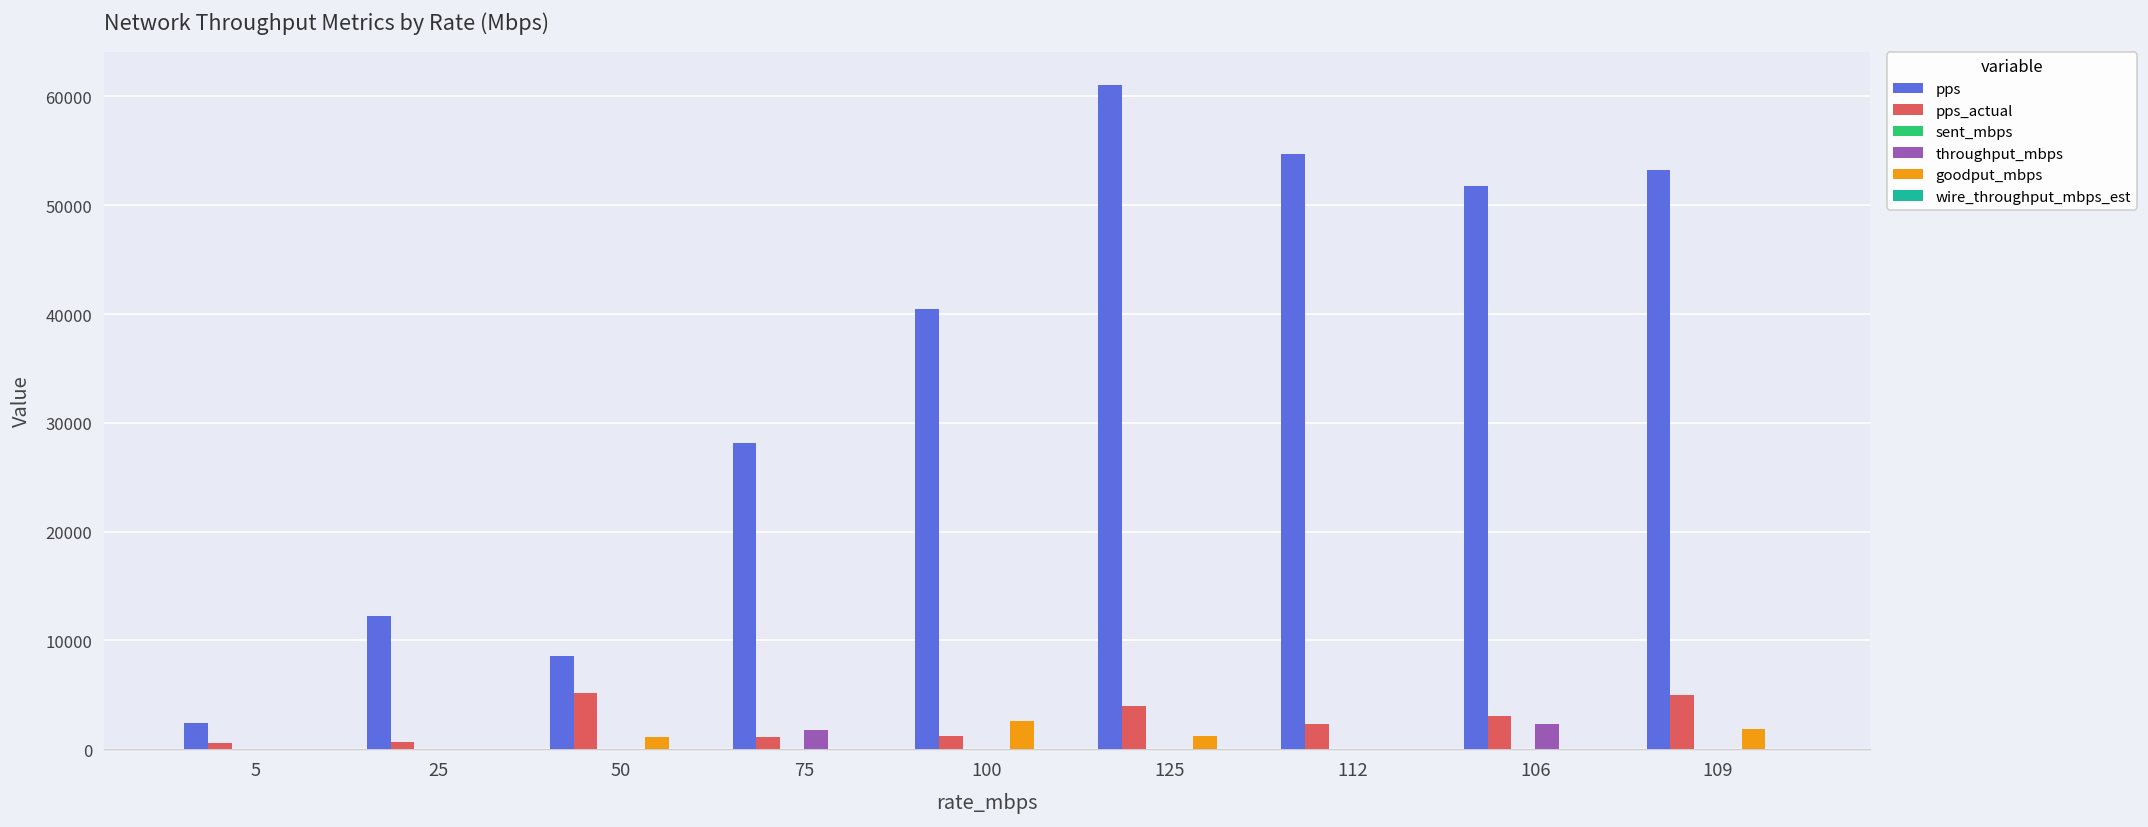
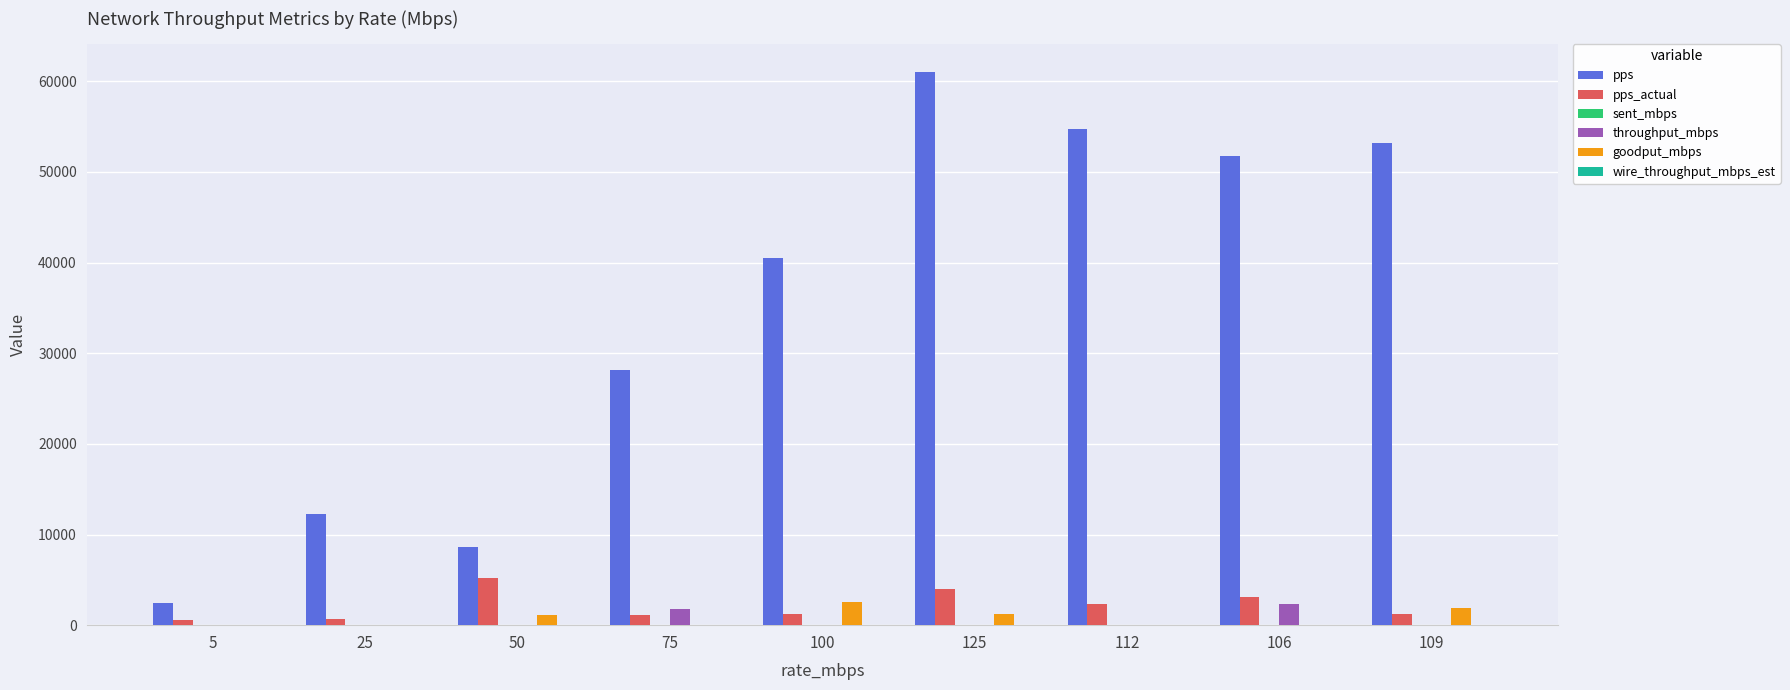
pps_actual, 109: 5000 -> 1000
